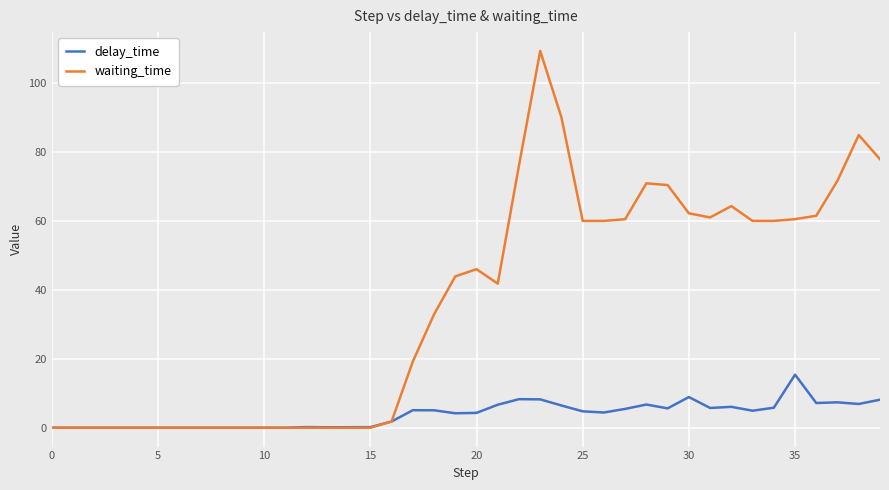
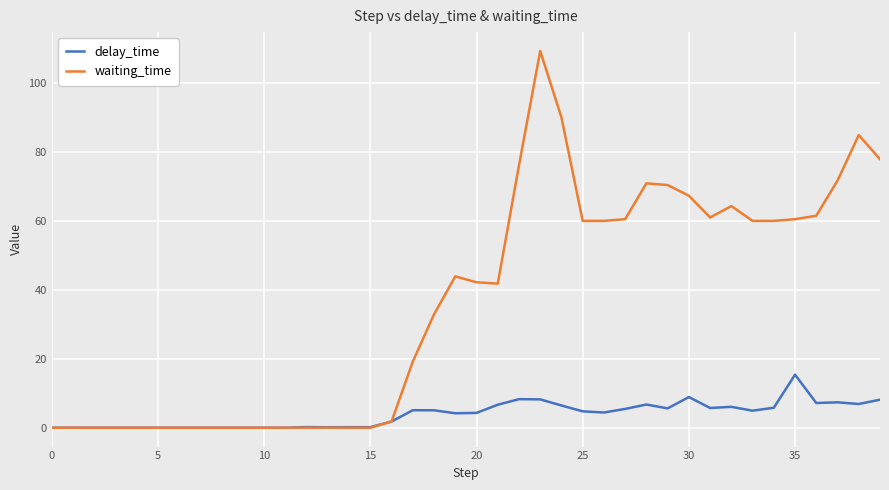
waiting_time, 20: 46 -> 42
waiting_time, 30: 62 -> 67
